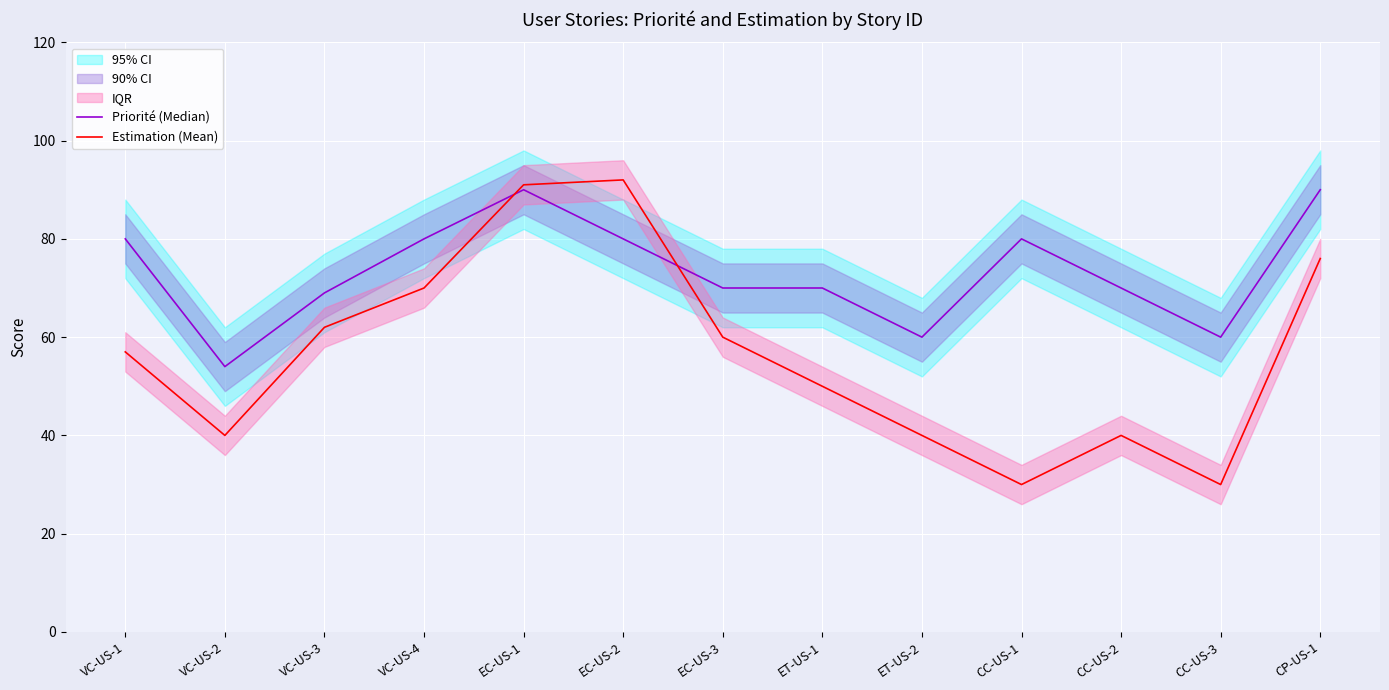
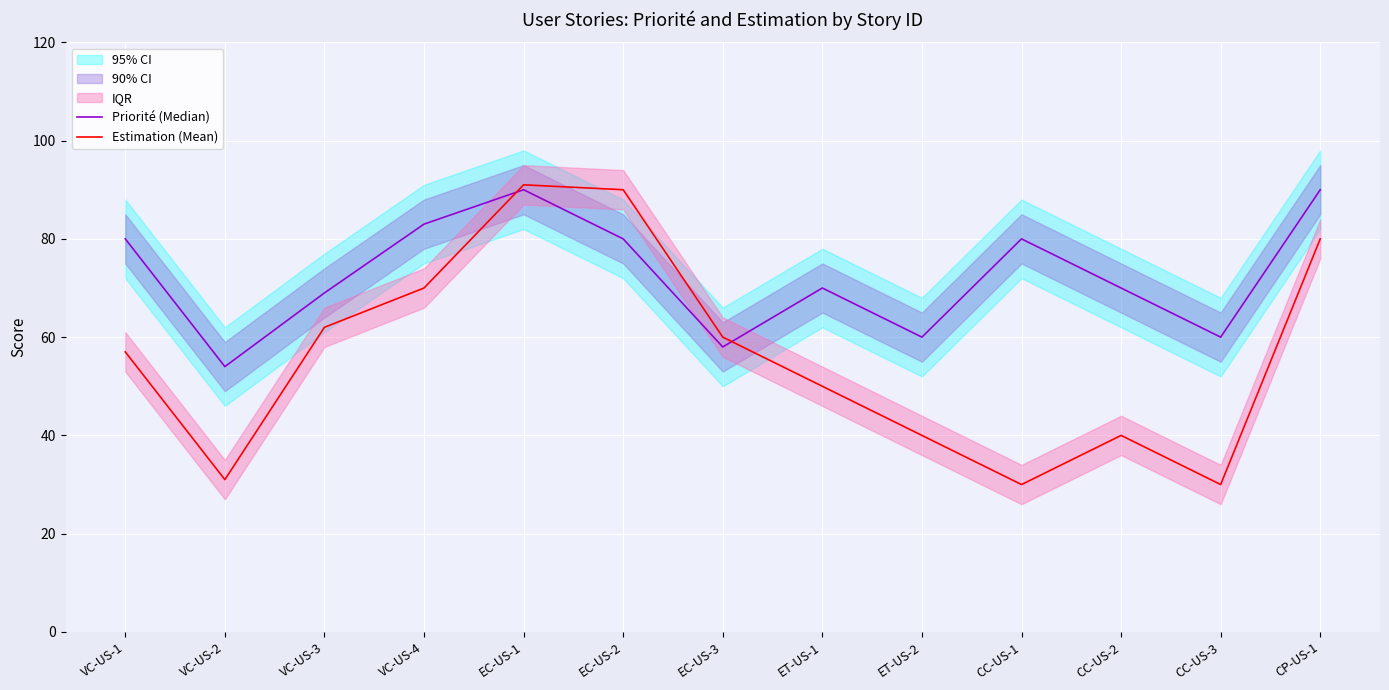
Estimation (Mean), VC-US-2: 40 -> 31
Priorité (Median), VC-US-4: 80 -> 83
Estimation (Mean), EC-US-2: 92 -> 90
Priorité (Median), EC-US-3: 70 -> 58
Estimation (Mean), CP-US-1: 76 -> 80
